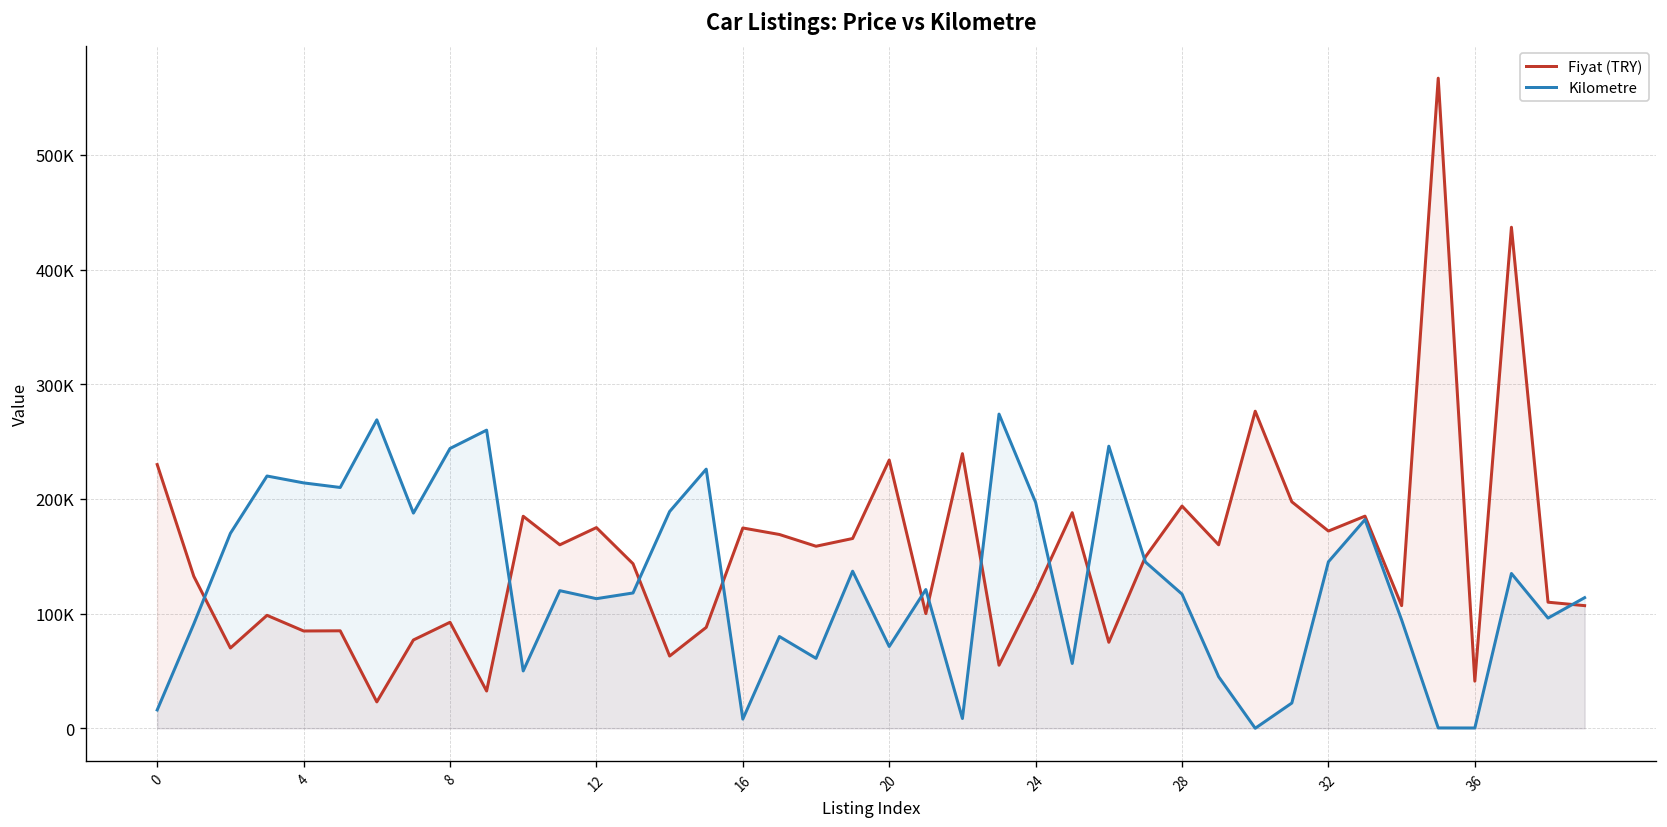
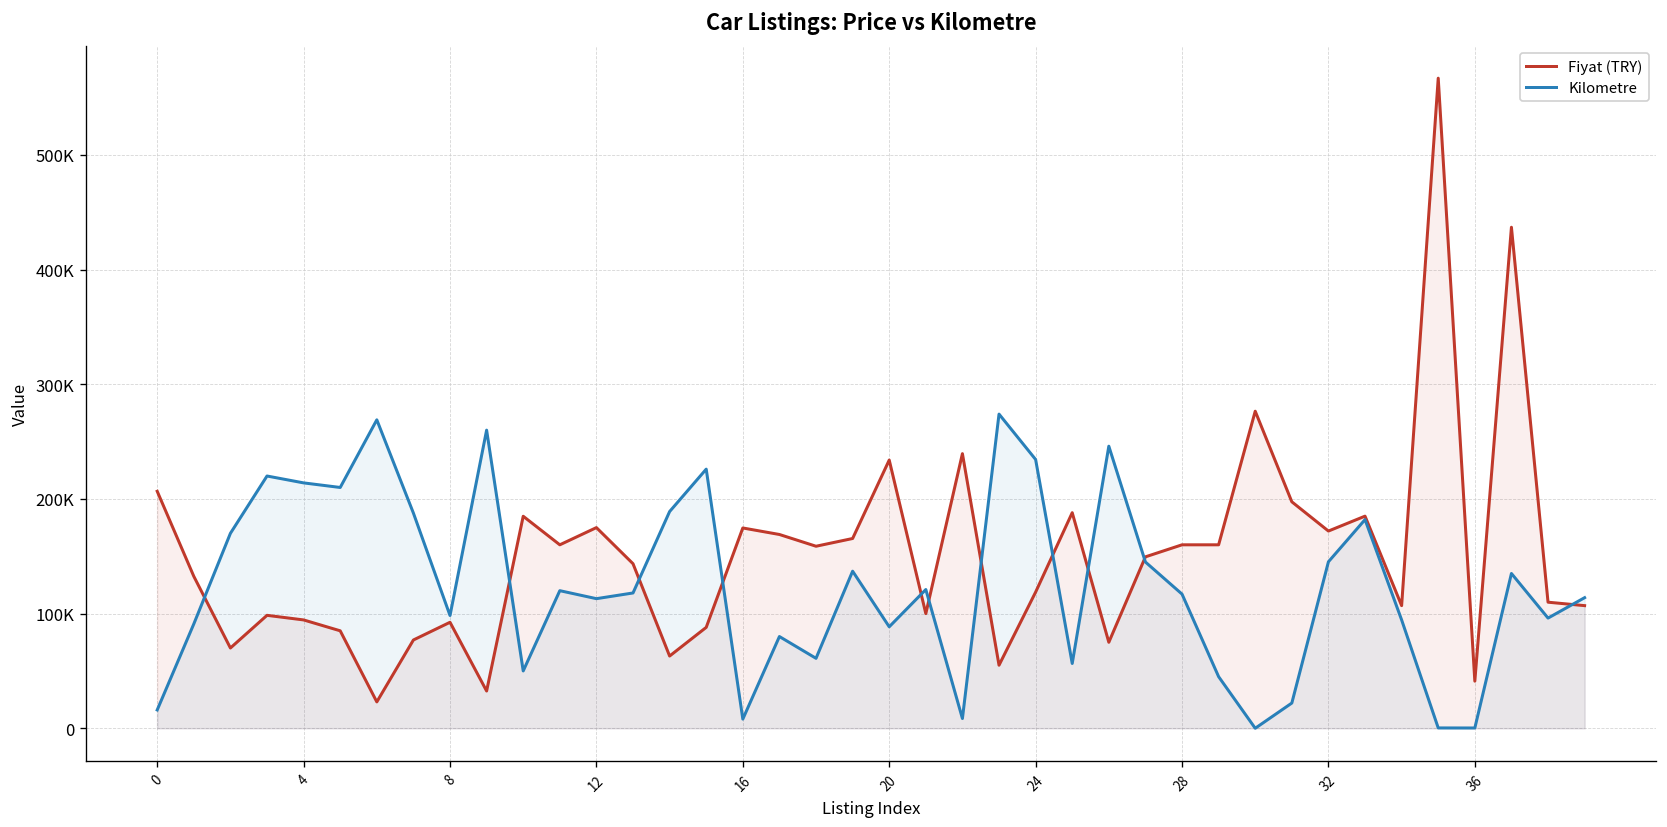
Fiyat (TRY), 0: 230000 -> 210000
Fiyat (TRY), 4: 80000 -> 90000
Kilometre, 8: 240000 -> 100000
Kilometre, 20: 70000 -> 90000
Kilometre, 24: 200000 -> 230000
Fiyat (TRY), 28: 190000 -> 160000
